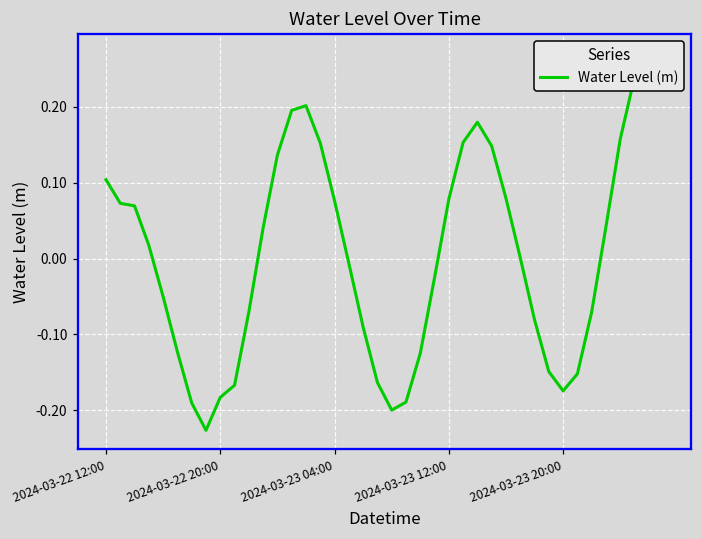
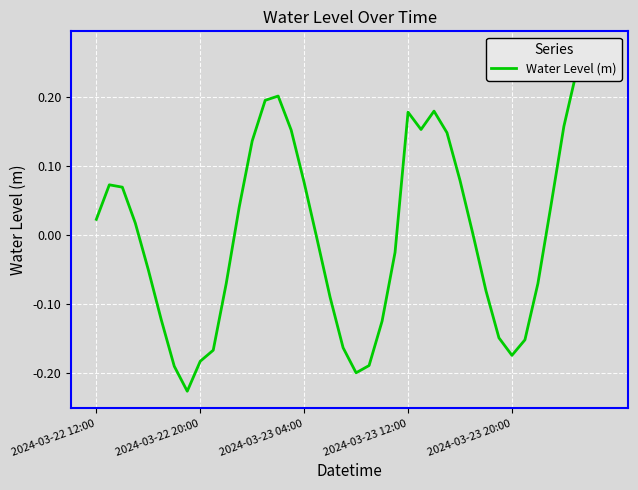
2024-03-22 12:00: 0.10 -> 0.02
2024-03-23 12:00: 0.08 -> 0.18
